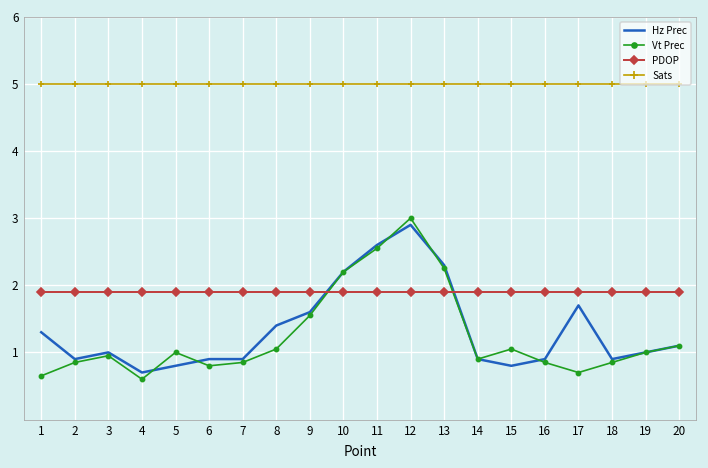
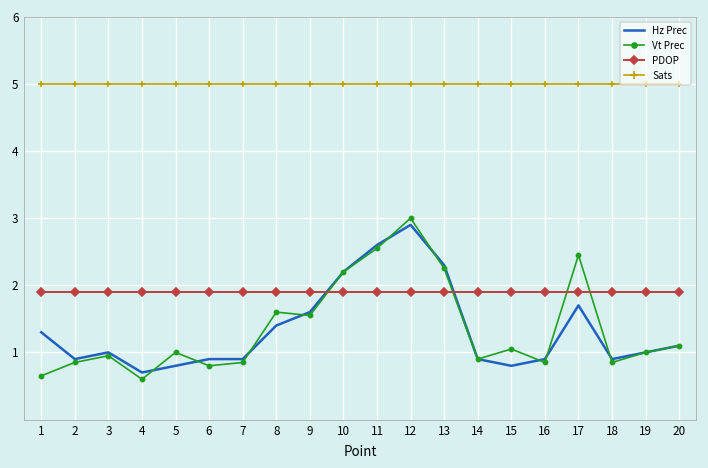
Vt Prec, 8: 1.1 -> 1.6
Vt Prec, 17: 0.7 -> 2.5
